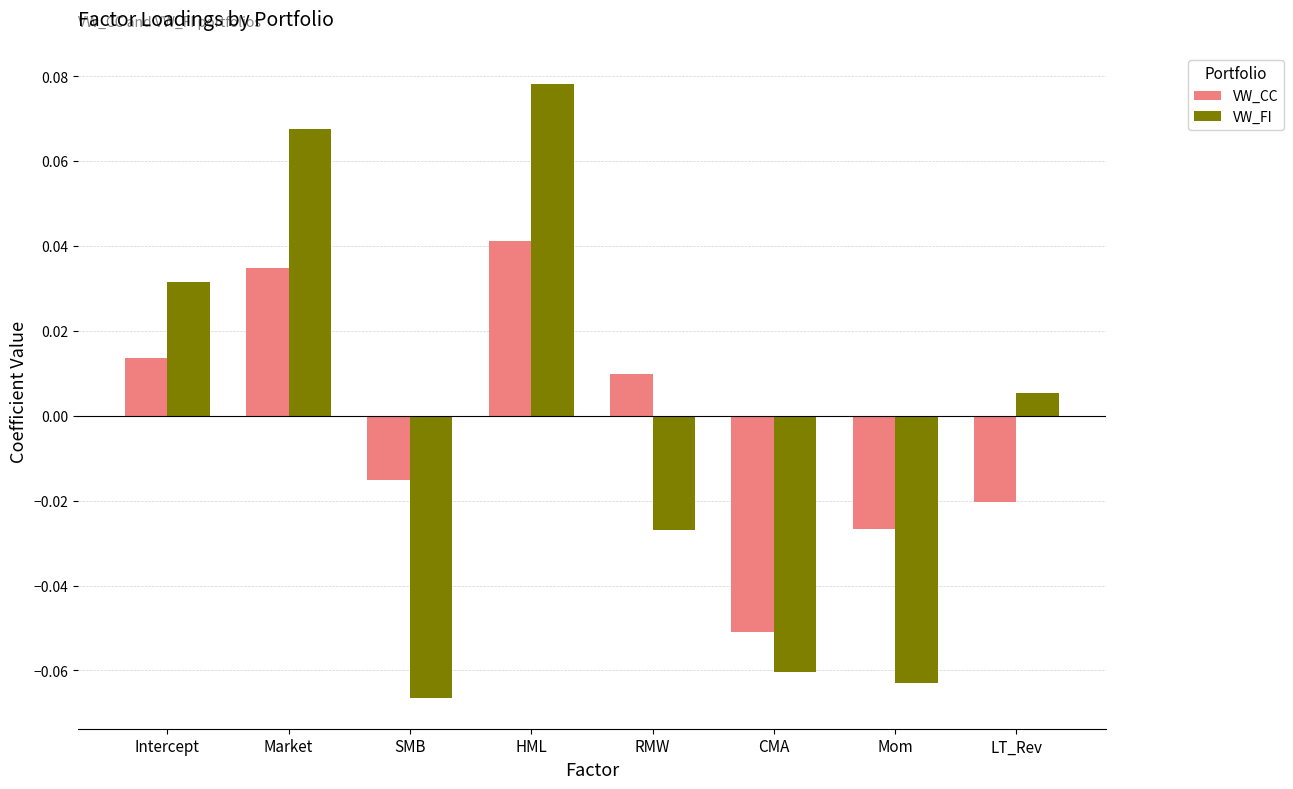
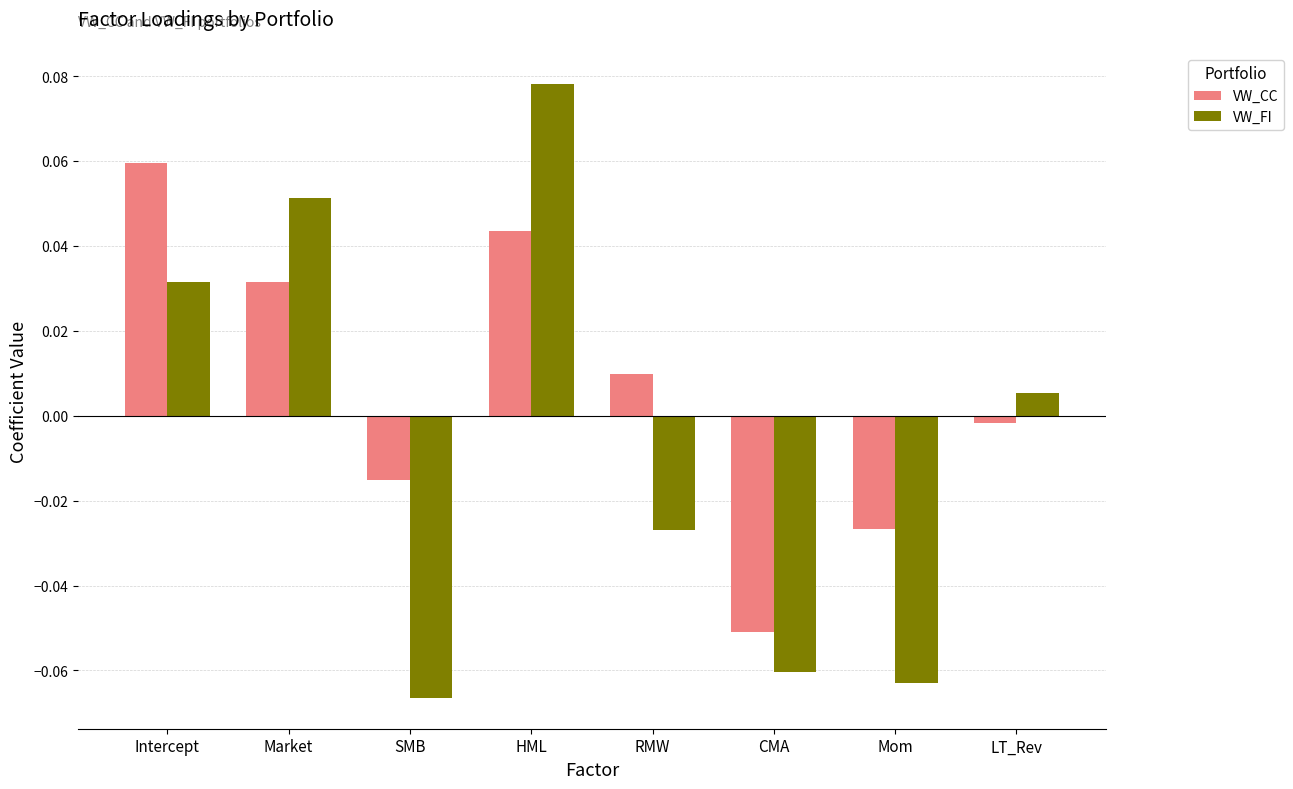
VW_CC, Intercept: 0.014 -> 0.060
VW_CC, Market: 0.035 -> 0.031
VW_FI, Market: 0.068 -> 0.051
VW_CC, HML: 0.041 -> 0.043
VW_CC, LT_Rev: -0.020 -> -0.002
